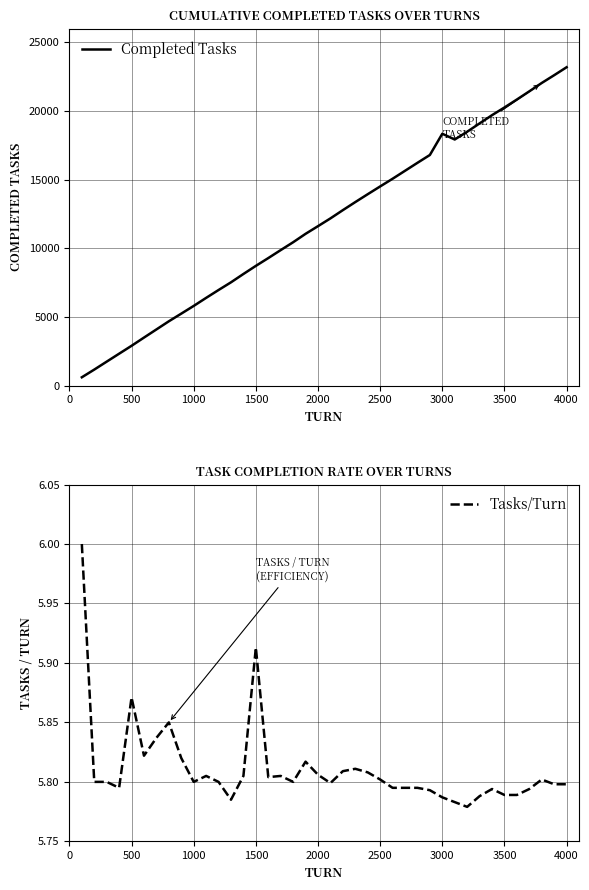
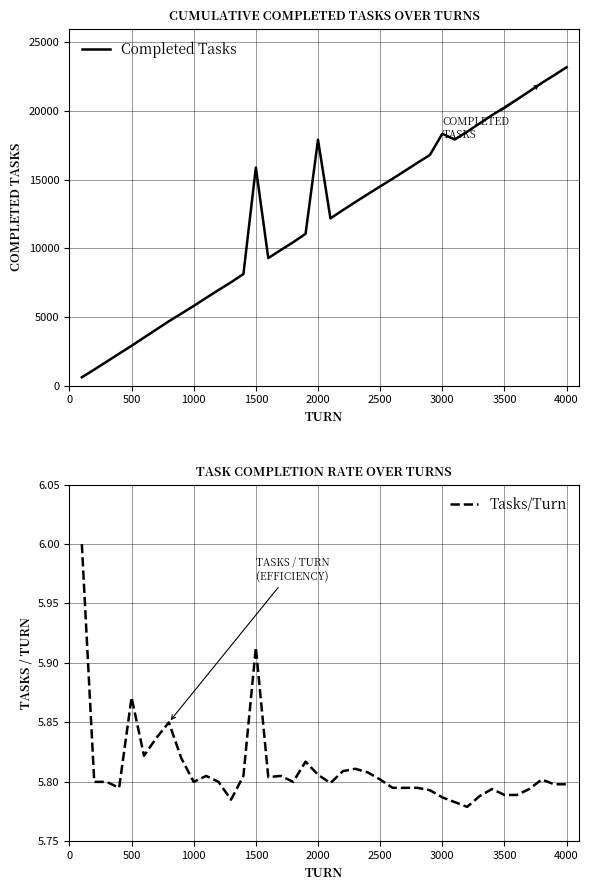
CUMULATIVE COMPLETED TASKS OVER TURNS, 1500: 8700 -> 15900
CUMULATIVE COMPLETED TASKS OVER TURNS, 2000: 11600 -> 17900
